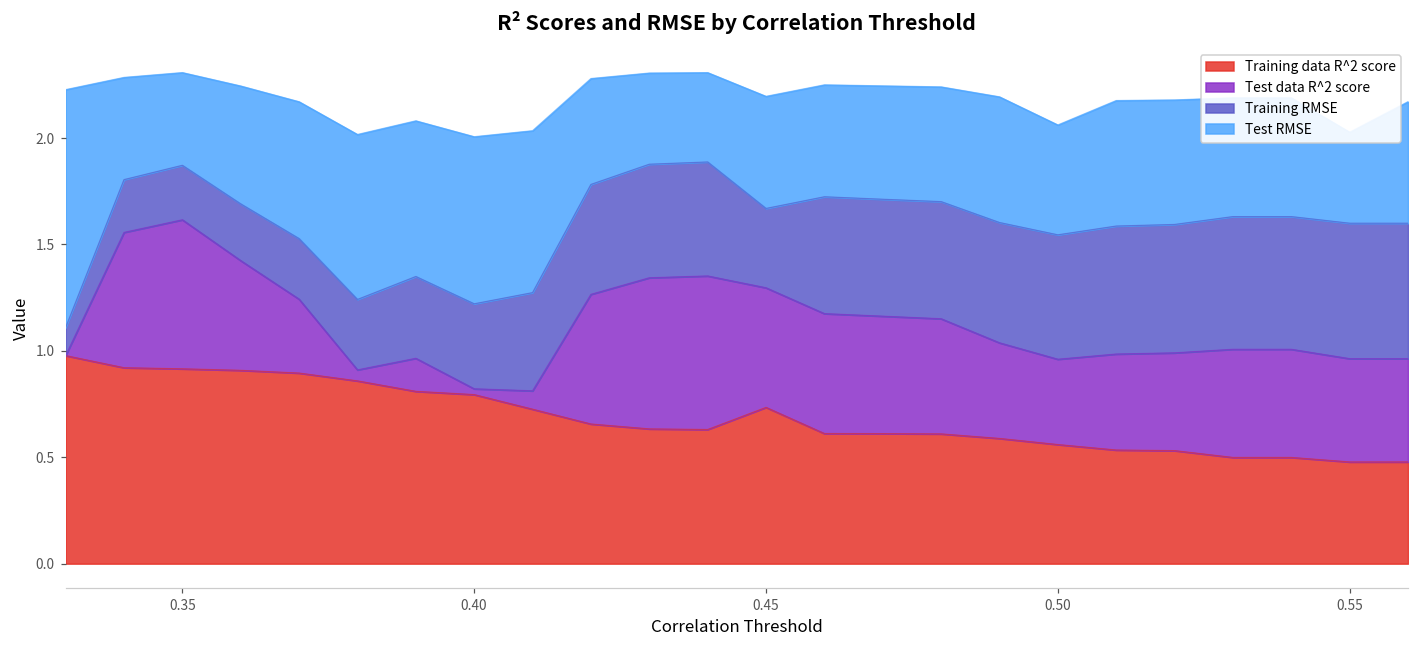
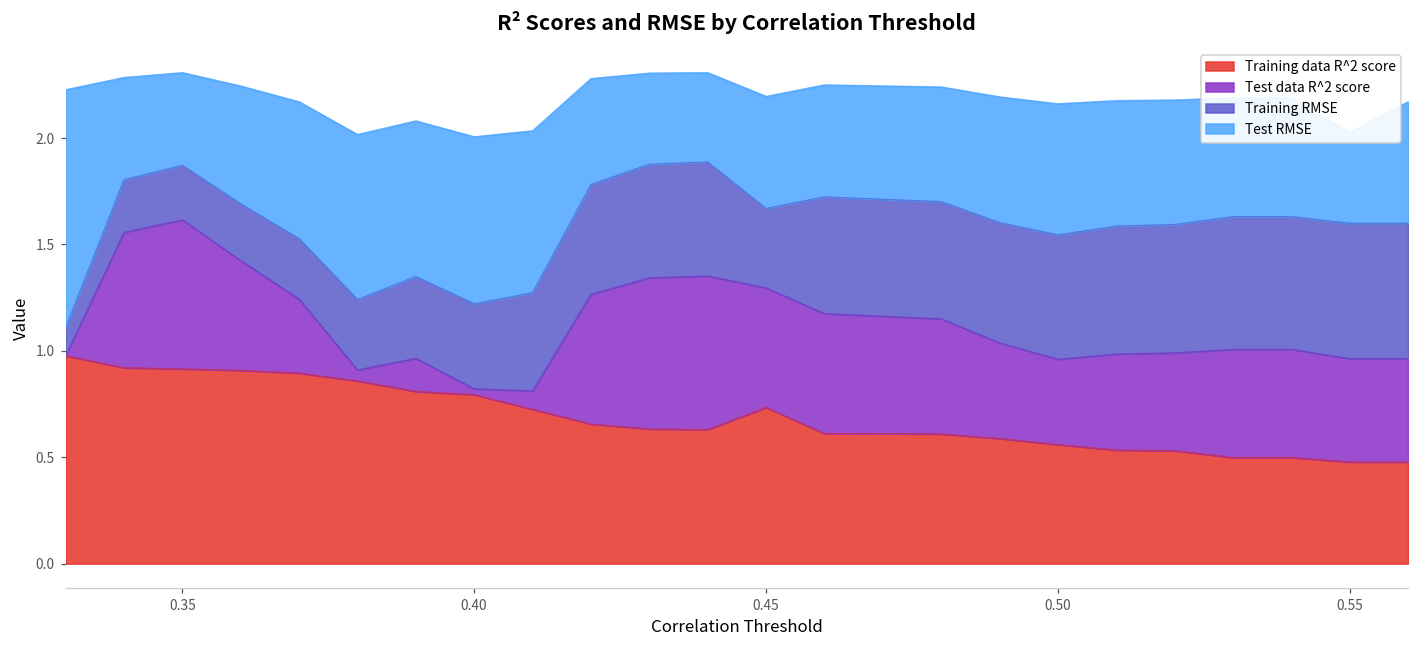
Test RMSE, 0.50: 0.52 -> 0.62
